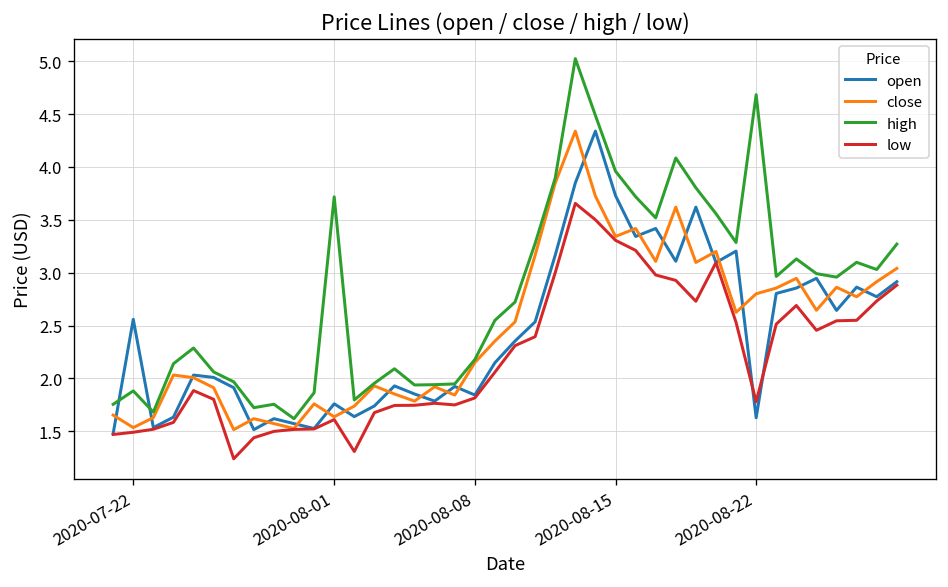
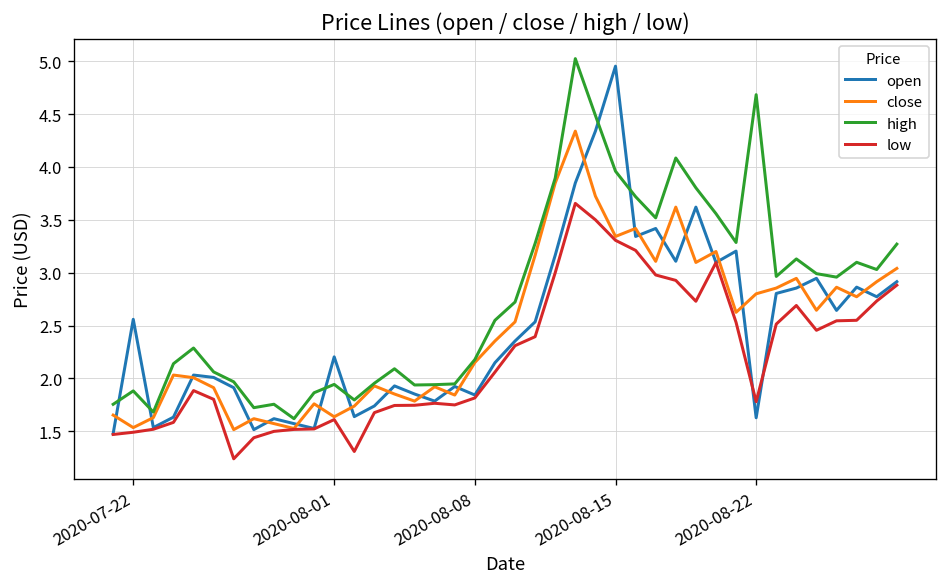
open, 2020-08-01: 1.8 -> 2.2
high, 2020-08-01: 3.7 -> 1.9
open, 2020-08-15: 3.7 -> 5.0
